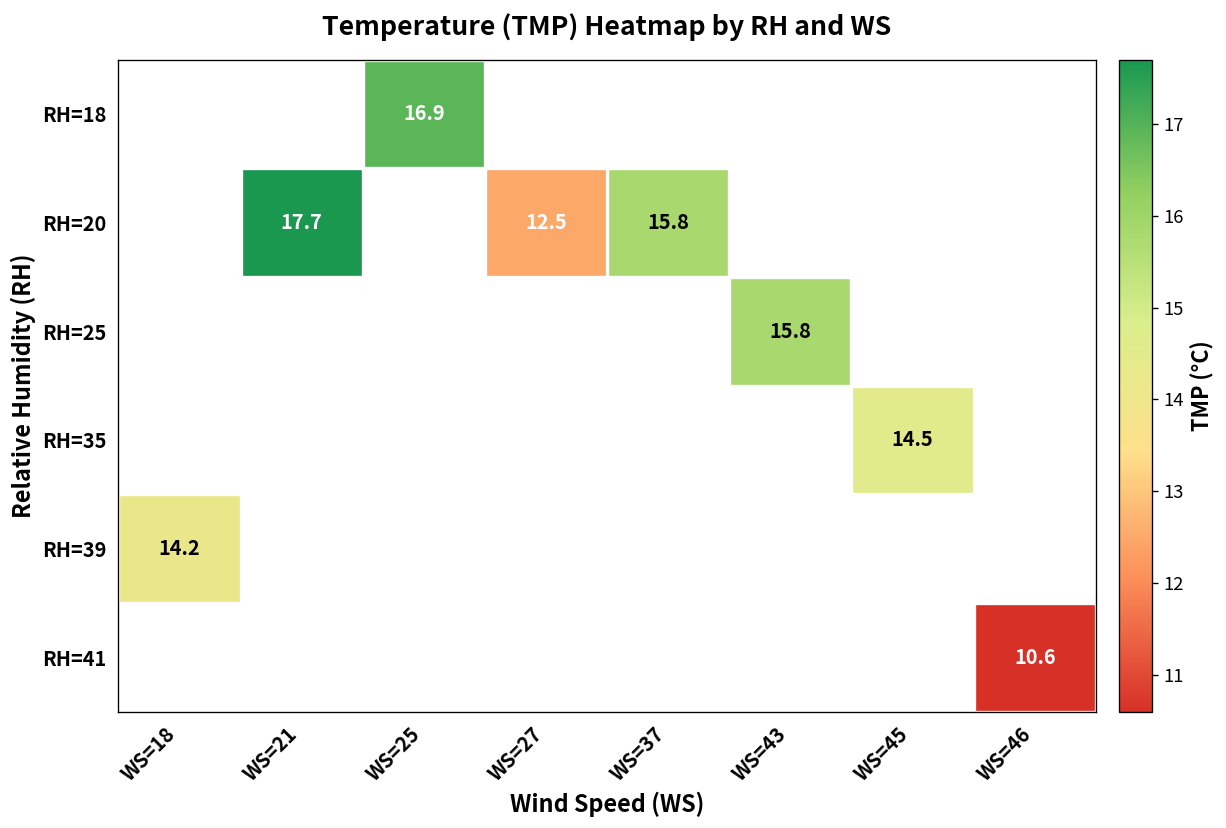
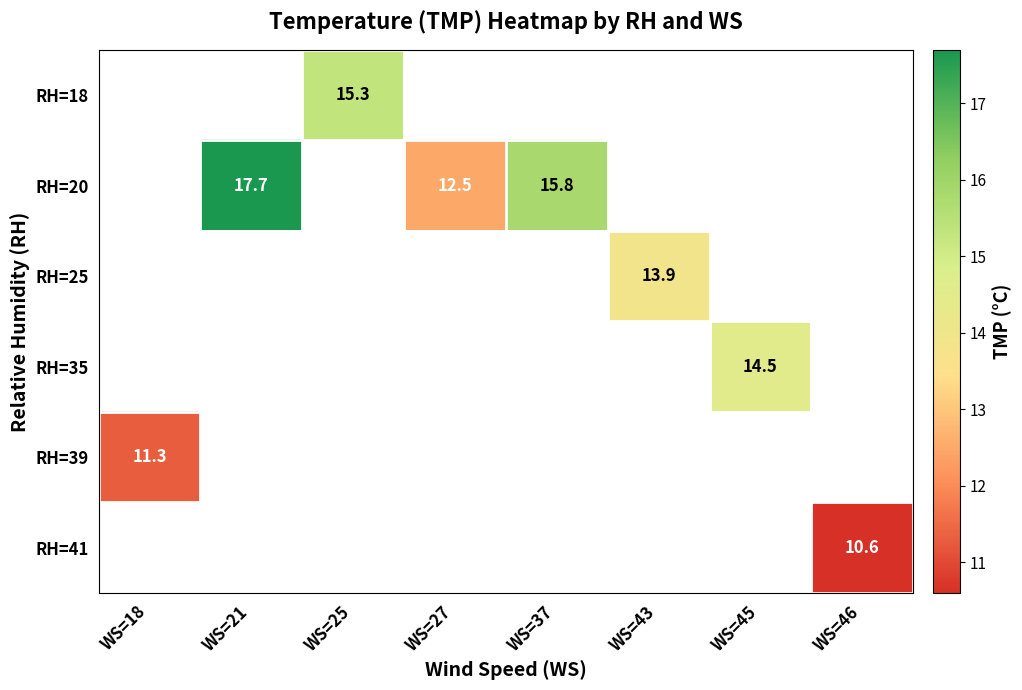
RH=18, WS=25: 16.9 -> 15.3
RH=25, WS=43: 15.8 -> 13.9
RH=39, WS=18: 14.2 -> 11.3
